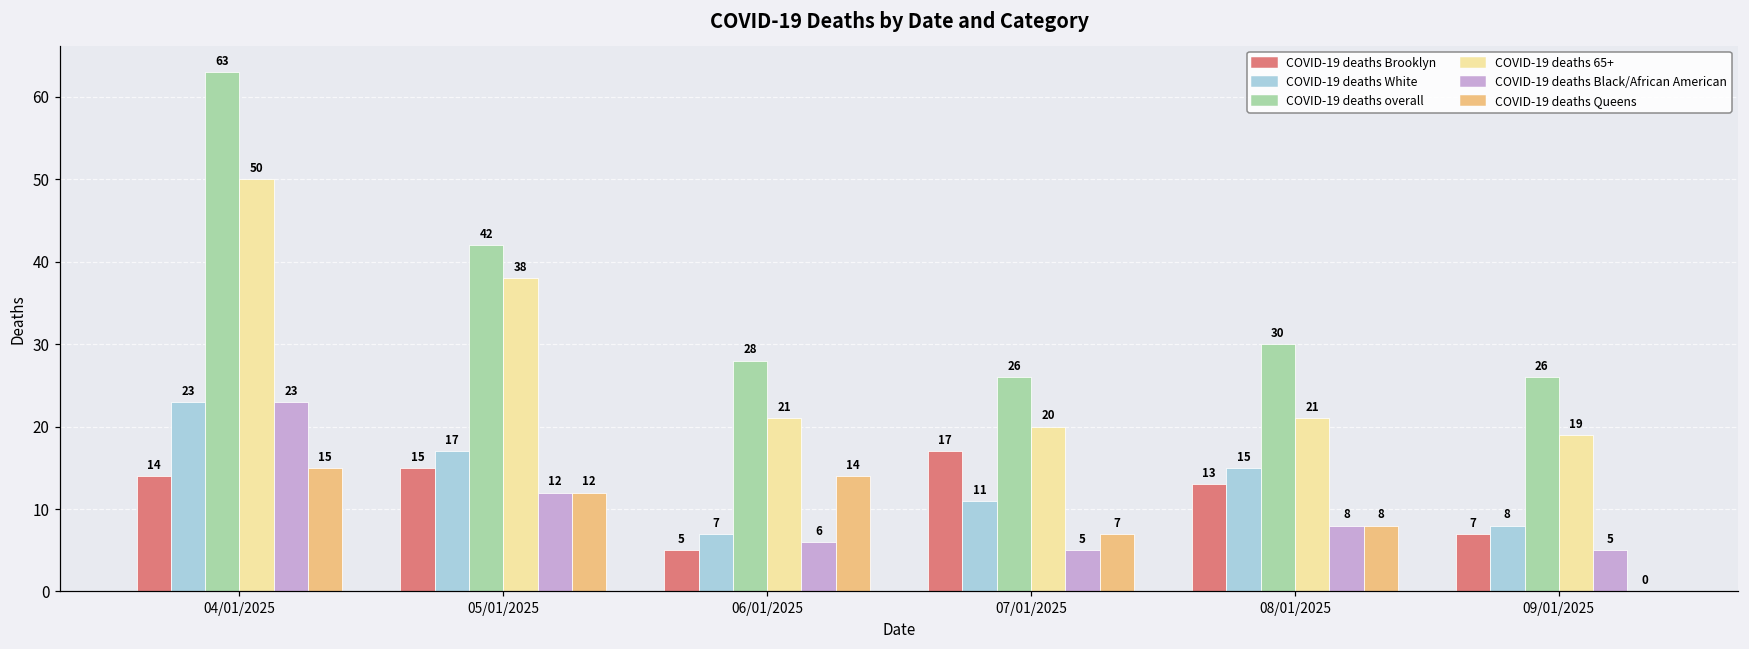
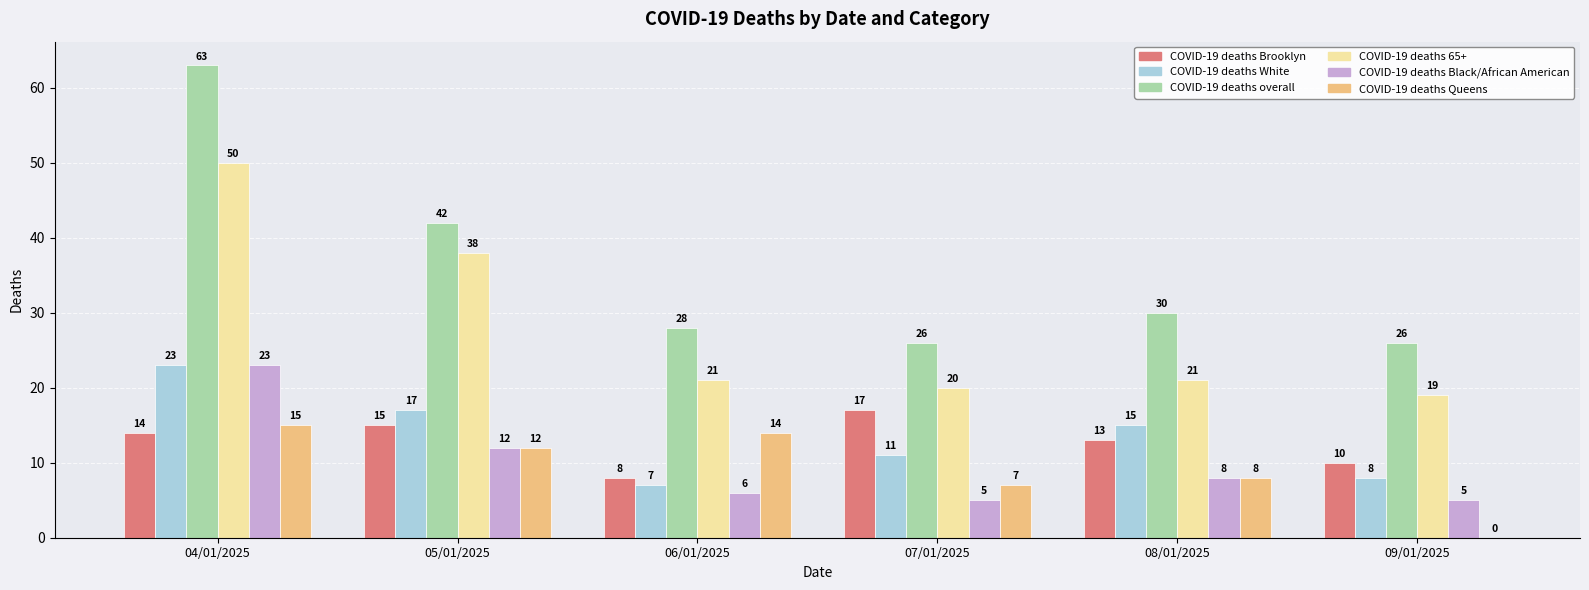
COVID-19 deaths Brooklyn, 06/01/2025: 5 -> 8
COVID-19 deaths Brooklyn, 09/01/2025: 7 -> 10
